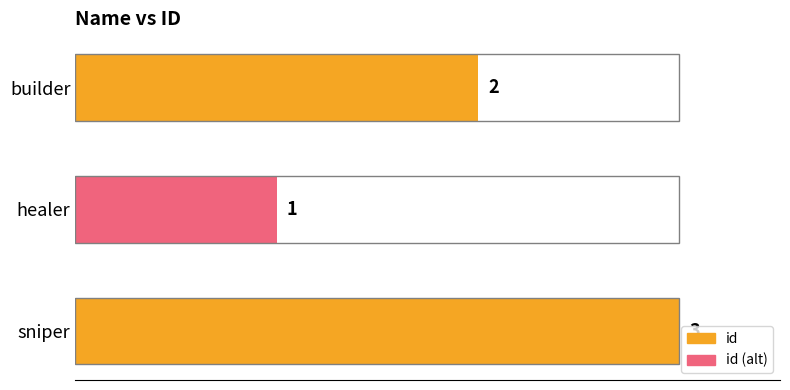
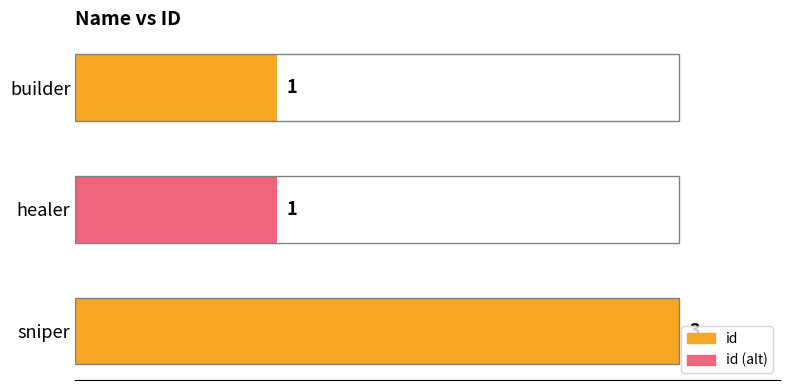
builder: 2 -> 1
